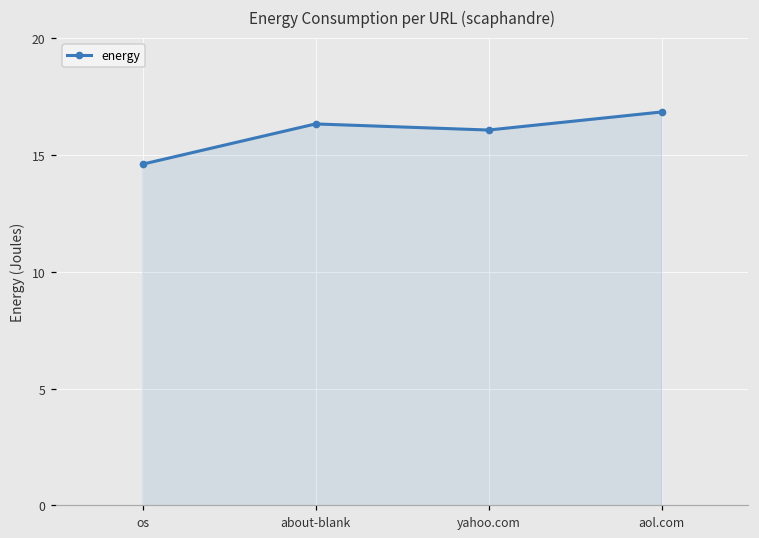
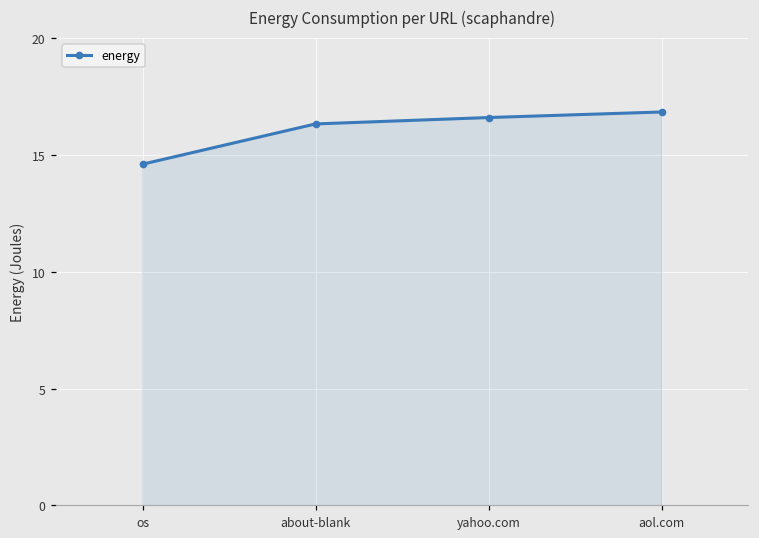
yahoo.com: 16.1 -> 16.6
